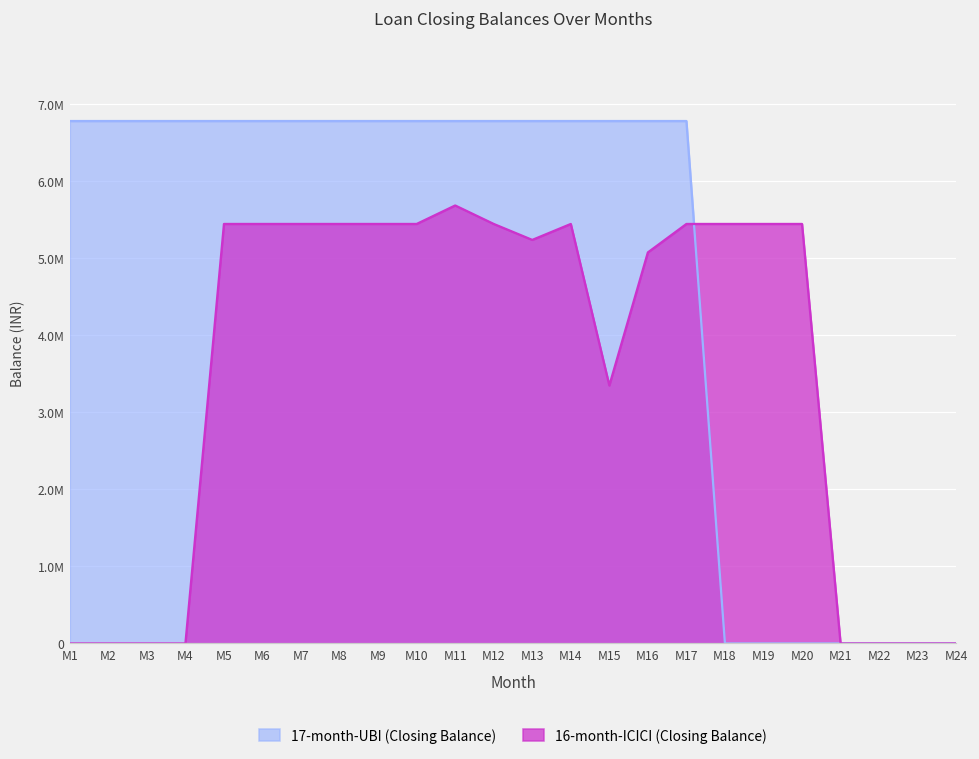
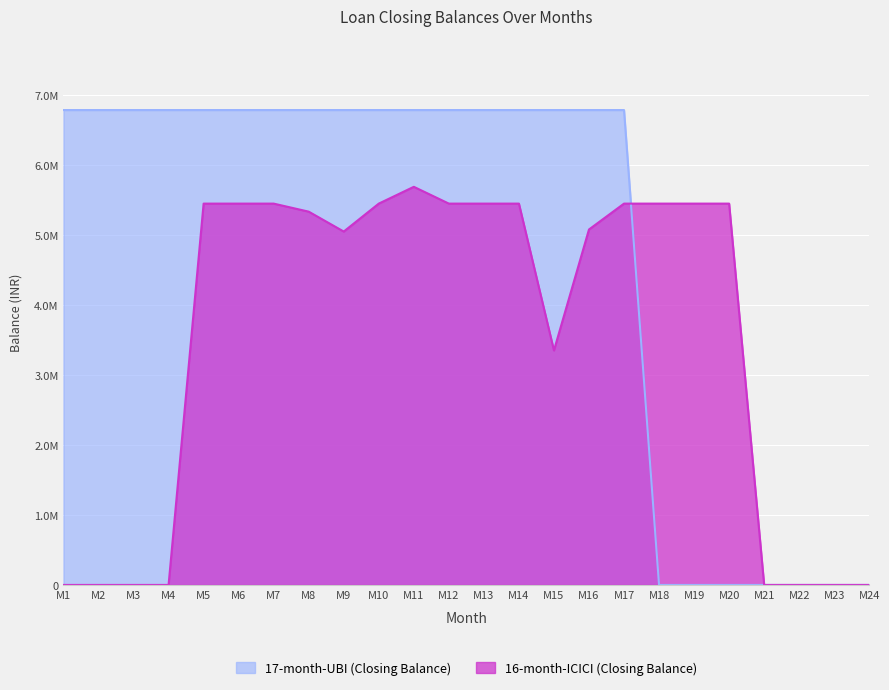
16-month-ICICI (Closing Balance), M8: 5400000 -> 5300000
16-month-ICICI (Closing Balance), M9: 5400000 -> 5000000
16-month-ICICI (Closing Balance), M13: 5200000 -> 5400000
